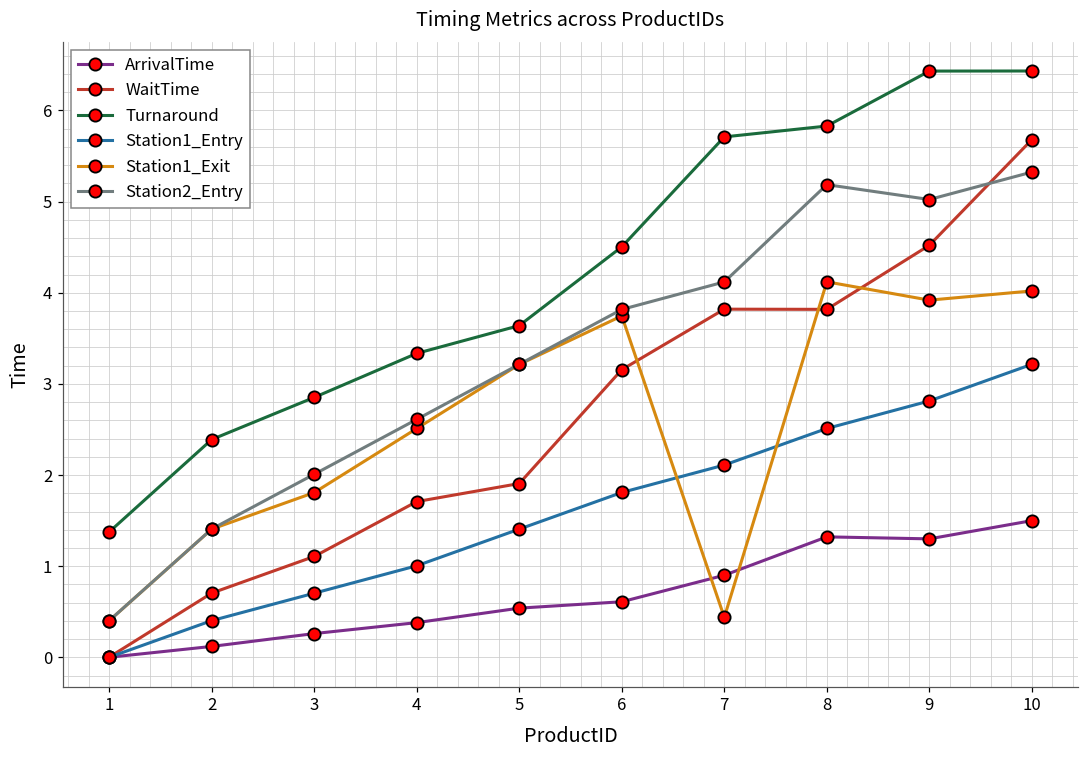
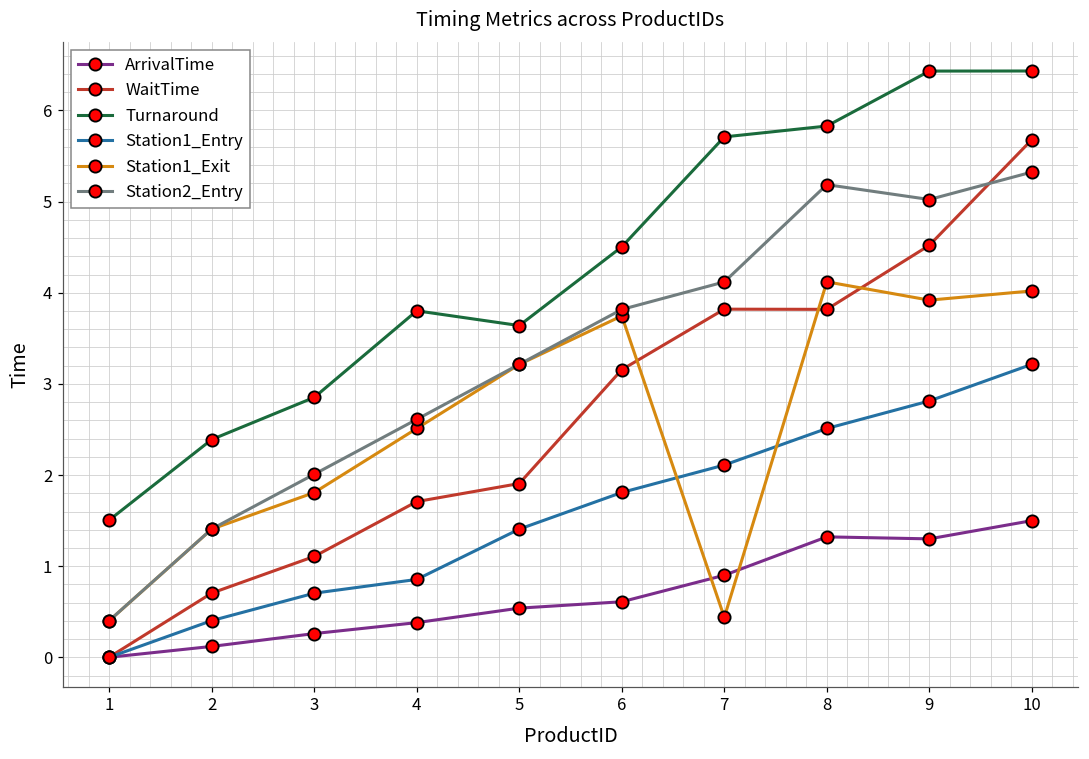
Turnaround, 1: 1.4 -> 1.5
Turnaround, 4: 3.3 -> 3.8
Station1_Entry, 4: 1.0 -> 0.9
